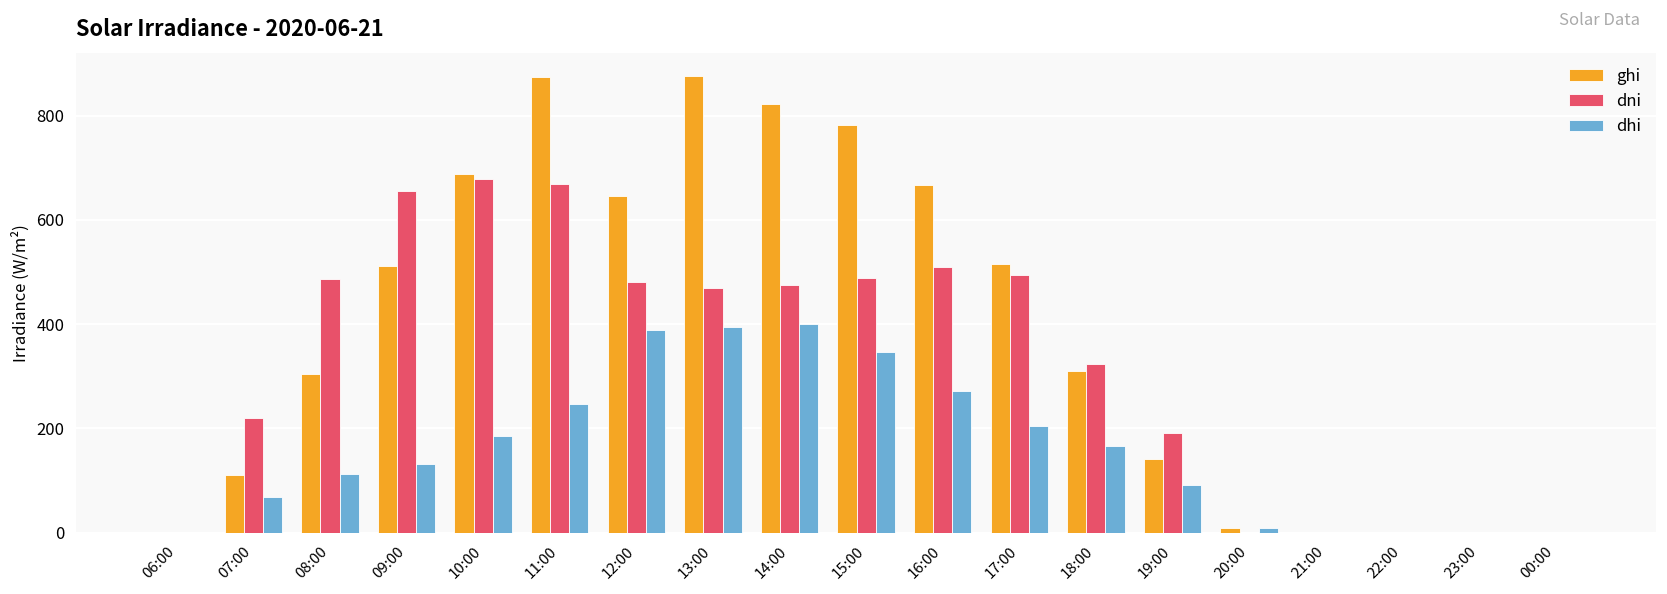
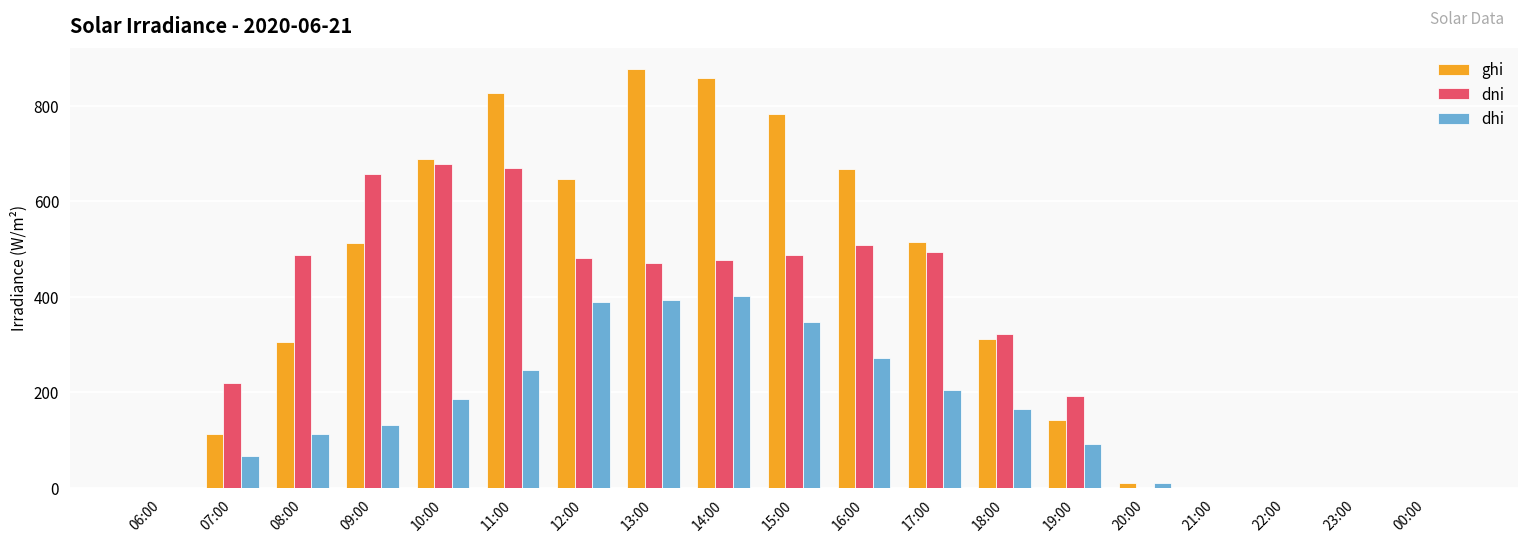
ghi, 11:00: 870 -> 830
ghi, 14:00: 820 -> 860
